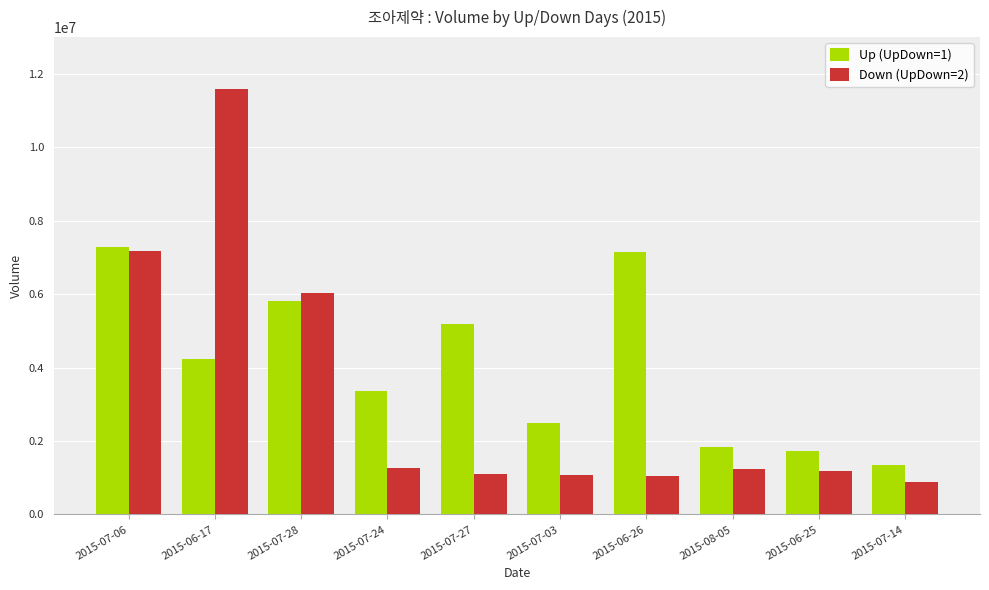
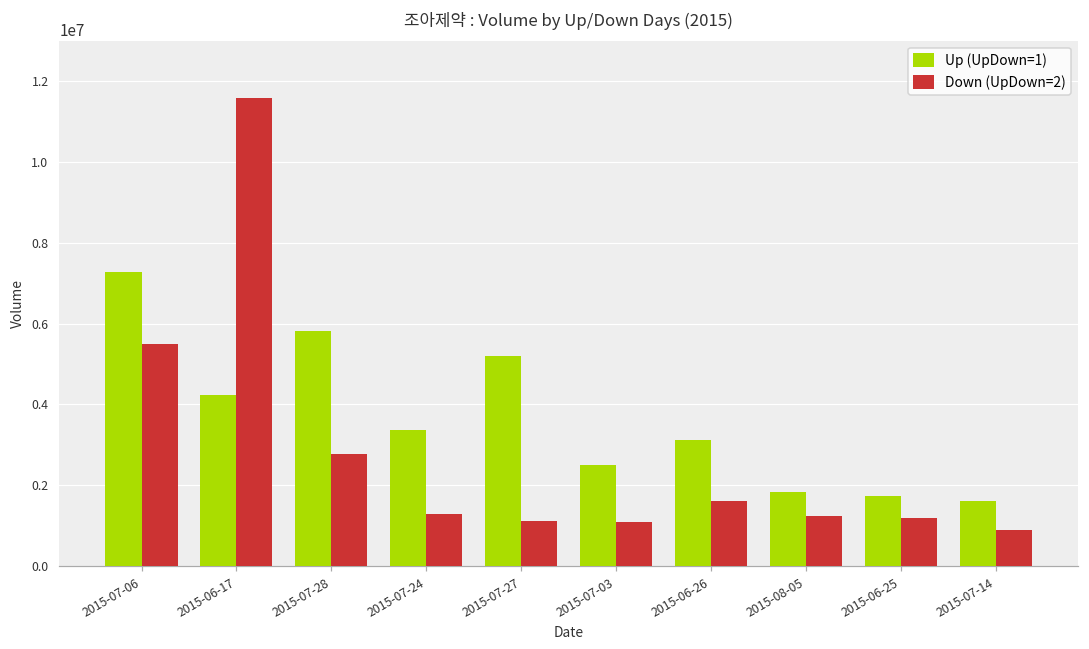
Down (UpDown=2), 2015-07-06: 7200000 -> 5500000
Down (UpDown=2), 2015-07-28: 6000000 -> 2800000
Up (UpDown=1), 2015-06-26: 7100000 -> 3100000
Down (UpDown=2), 2015-06-26: 1100000 -> 1600000
Up (UpDown=1), 2015-07-14: 1400000 -> 1600000
